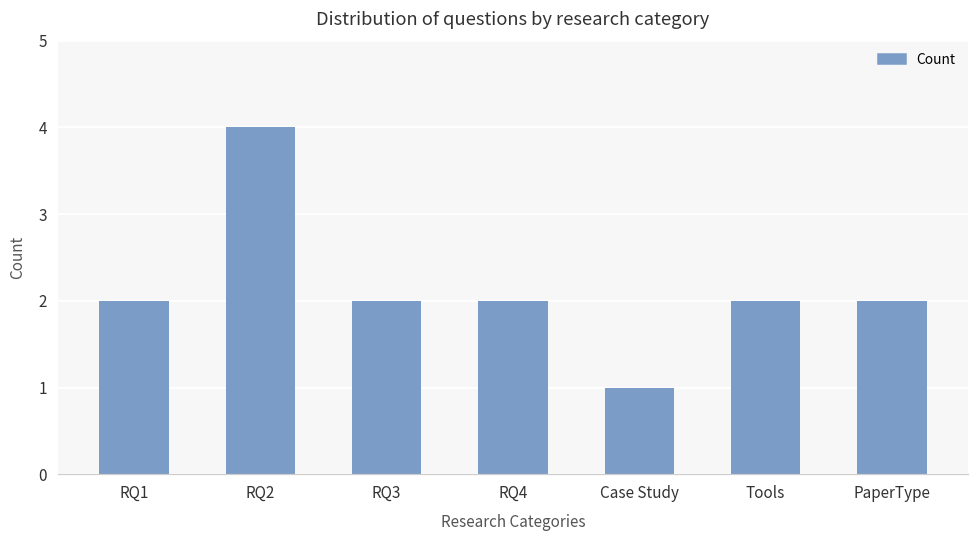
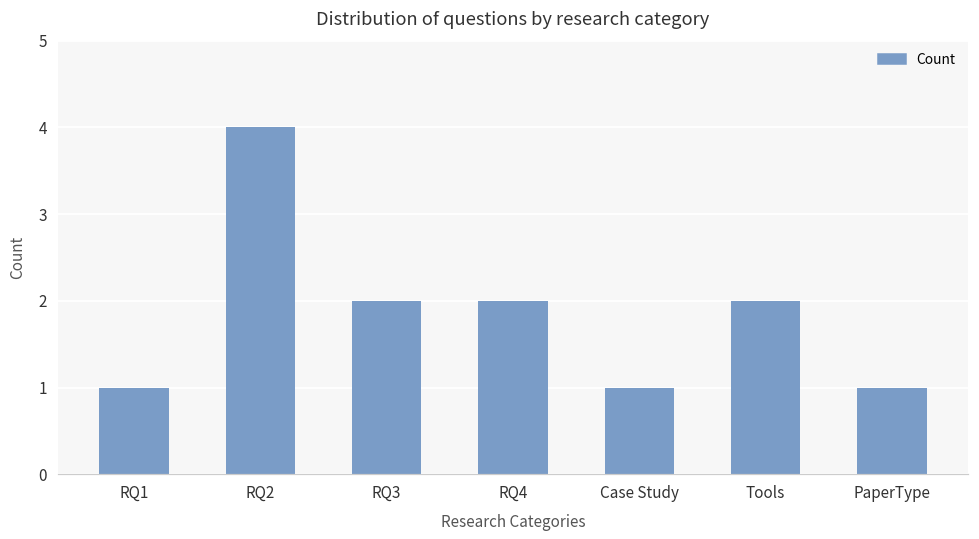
RQ1: 2 -> 1
PaperType: 2 -> 1
